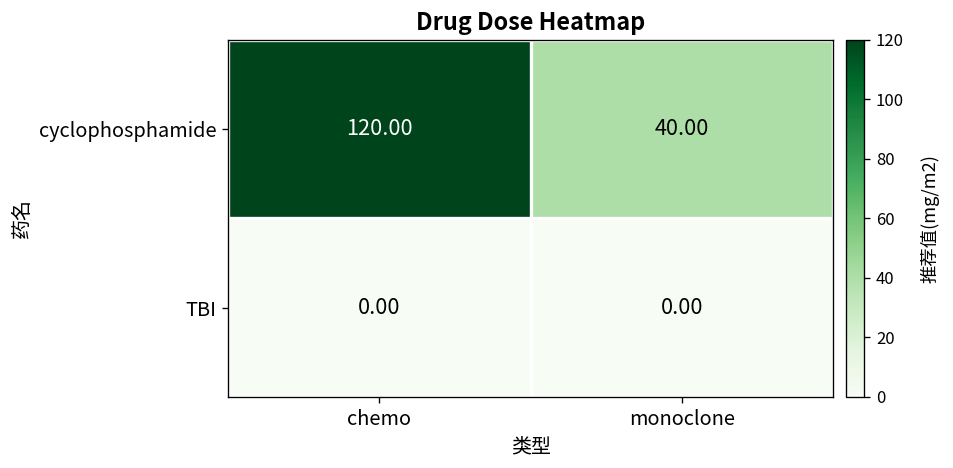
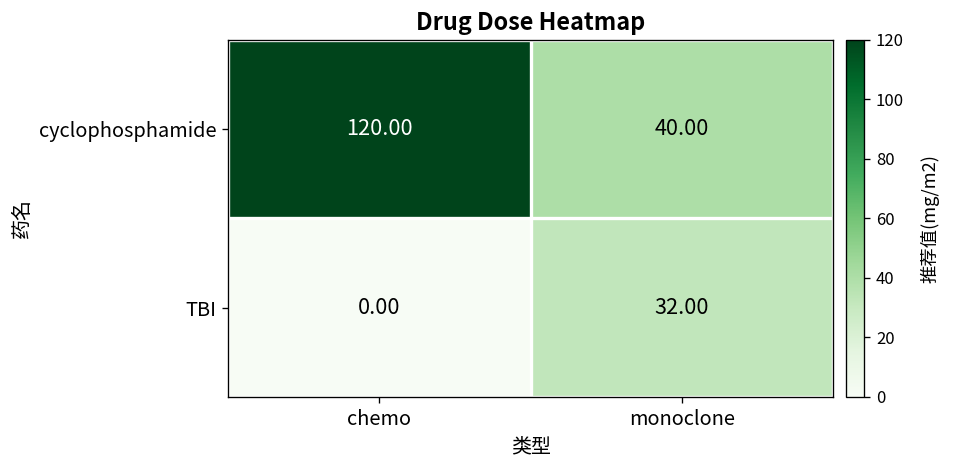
TBI, monoclone: 0.00 -> 32.00
